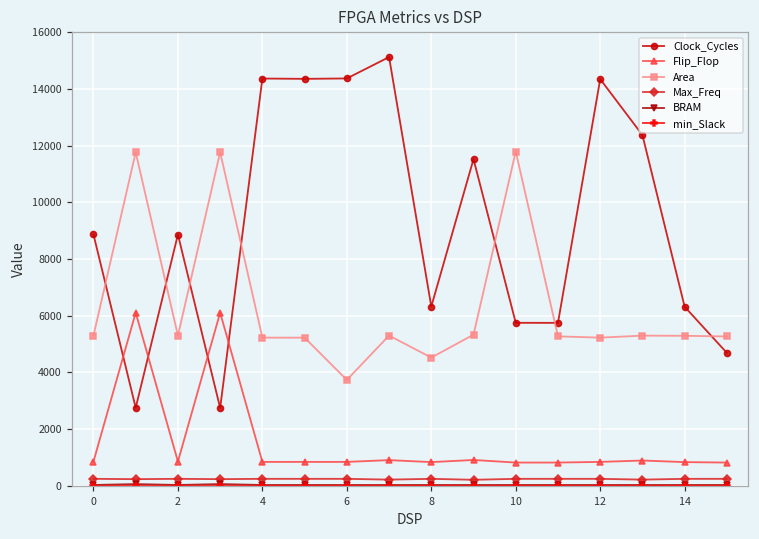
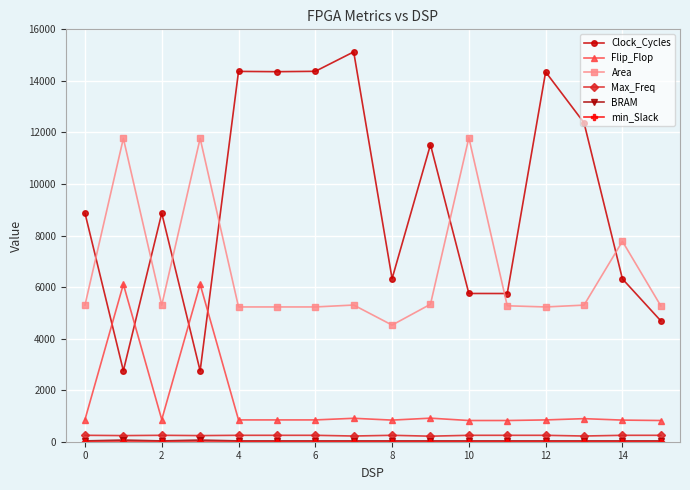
Area, 6: 3700 -> 5200
Area, 14: 5300 -> 7800
